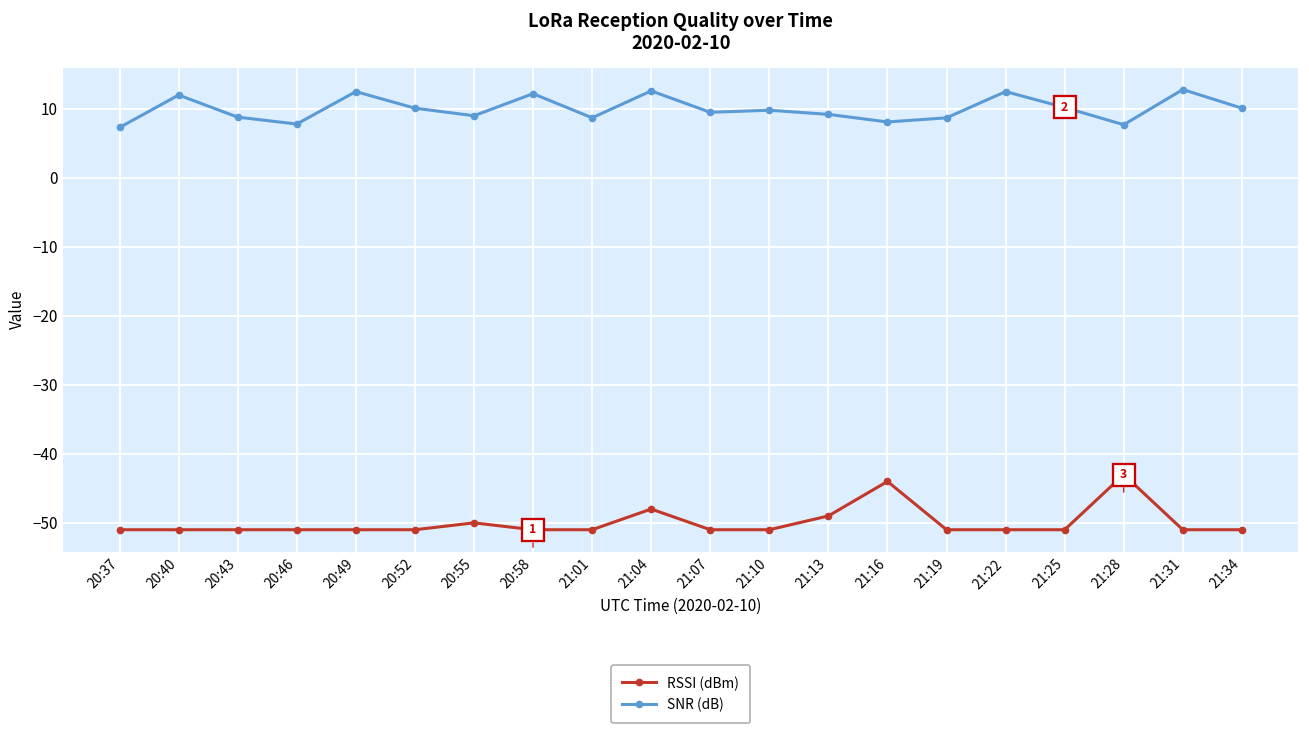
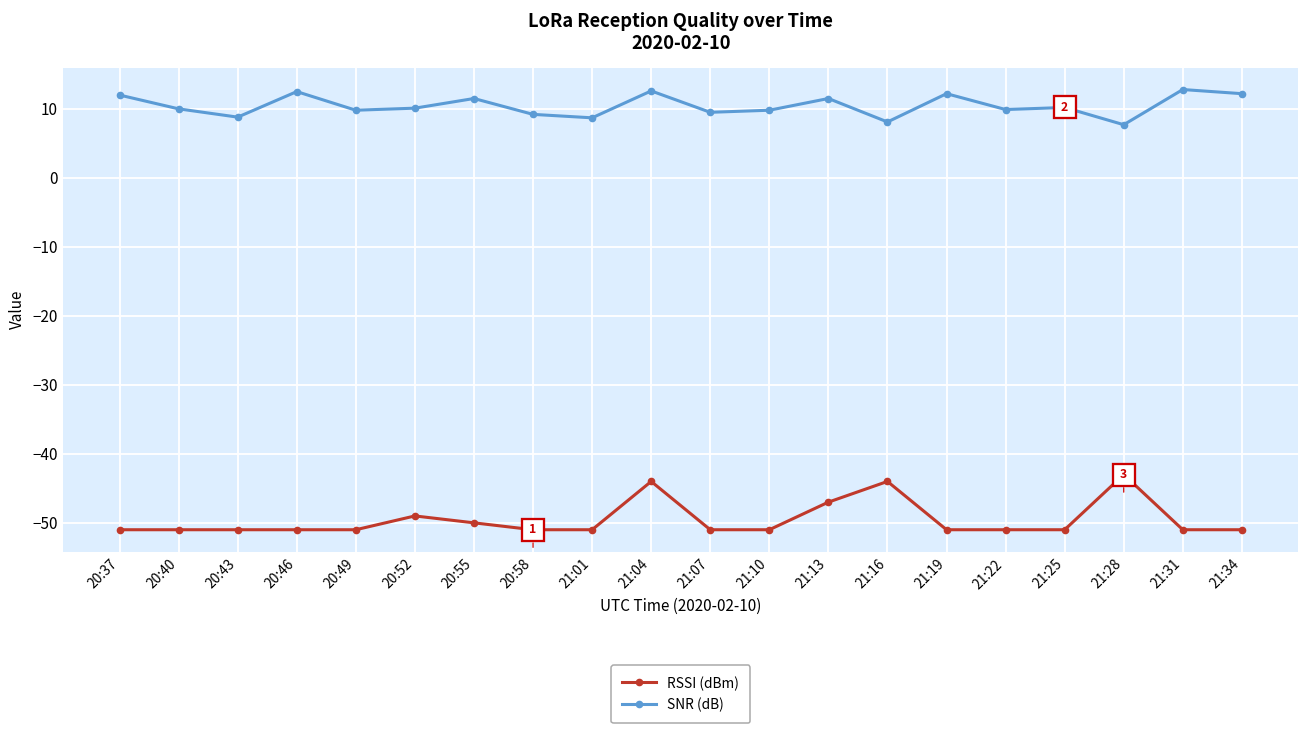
SNR (dB), 20:37: 7 -> 12
SNR (dB), 20:40: 12 -> 10
SNR (dB), 20:46: 8 -> 13
SNR (dB), 20:49: 13 -> 10
RSSI (dBm), 20:52: -51 -> -49
SNR (dB), 20:55: 9 -> 12
SNR (dB), 20:58: 12 -> 9
RSSI (dBm), 21:04: -48 -> -44
RSSI (dBm), 21:13: -49 -> -47
SNR (dB), 21:13: 9 -> 12
SNR (dB), 21:19: 9 -> 12
SNR (dB), 21:22: 13 -> 10
SNR (dB), 21:34: 10 -> 12
